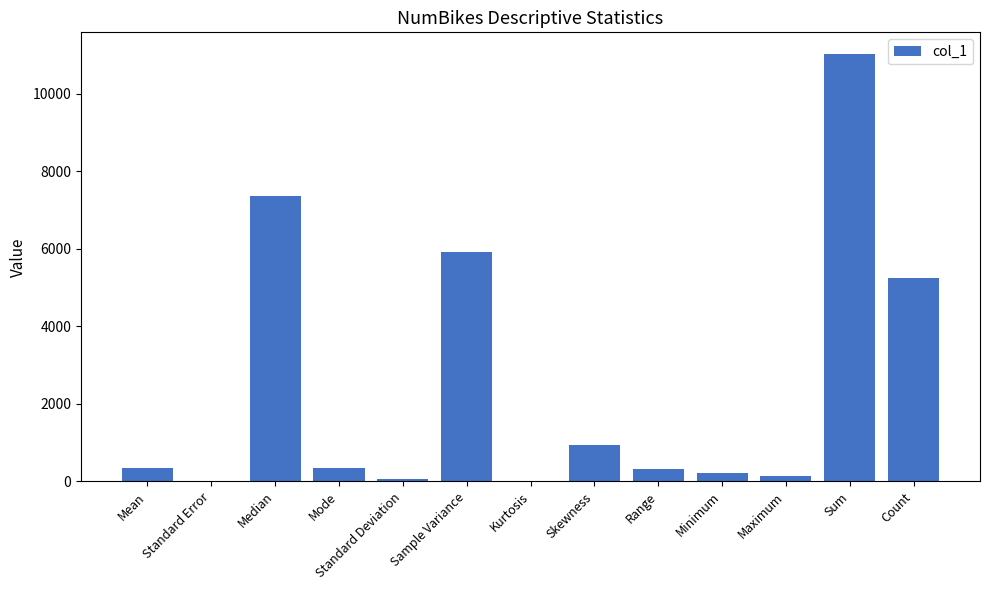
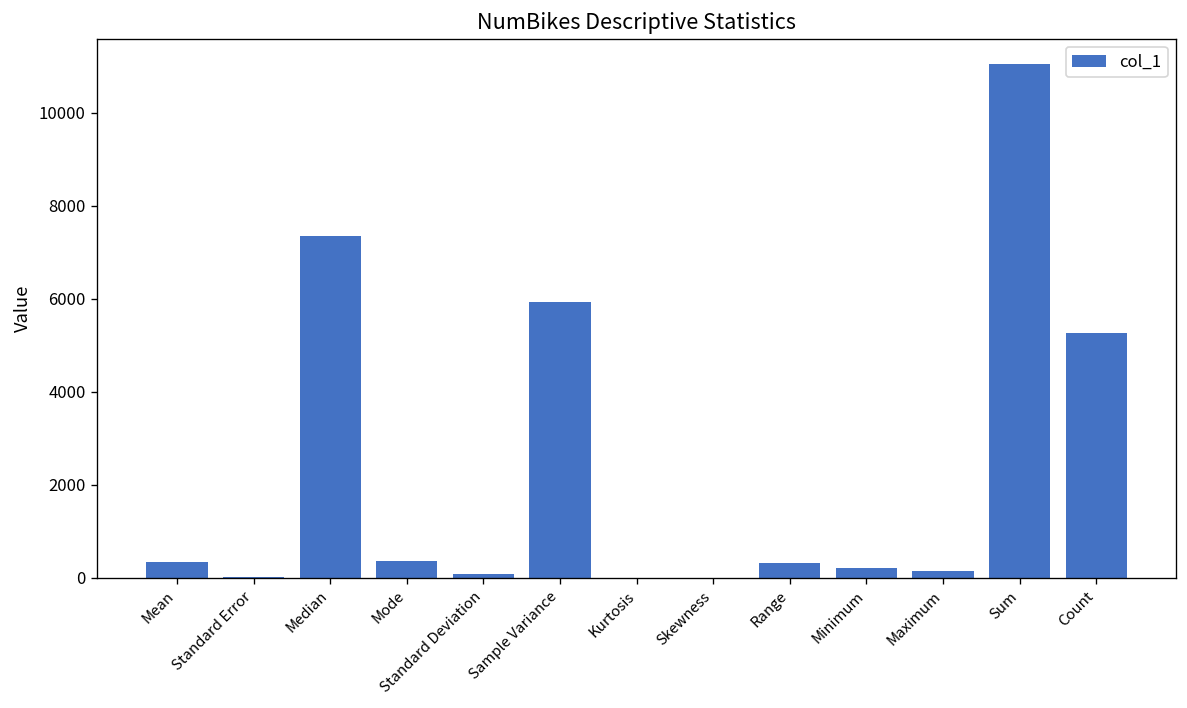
Skewness: 900 -> 0
